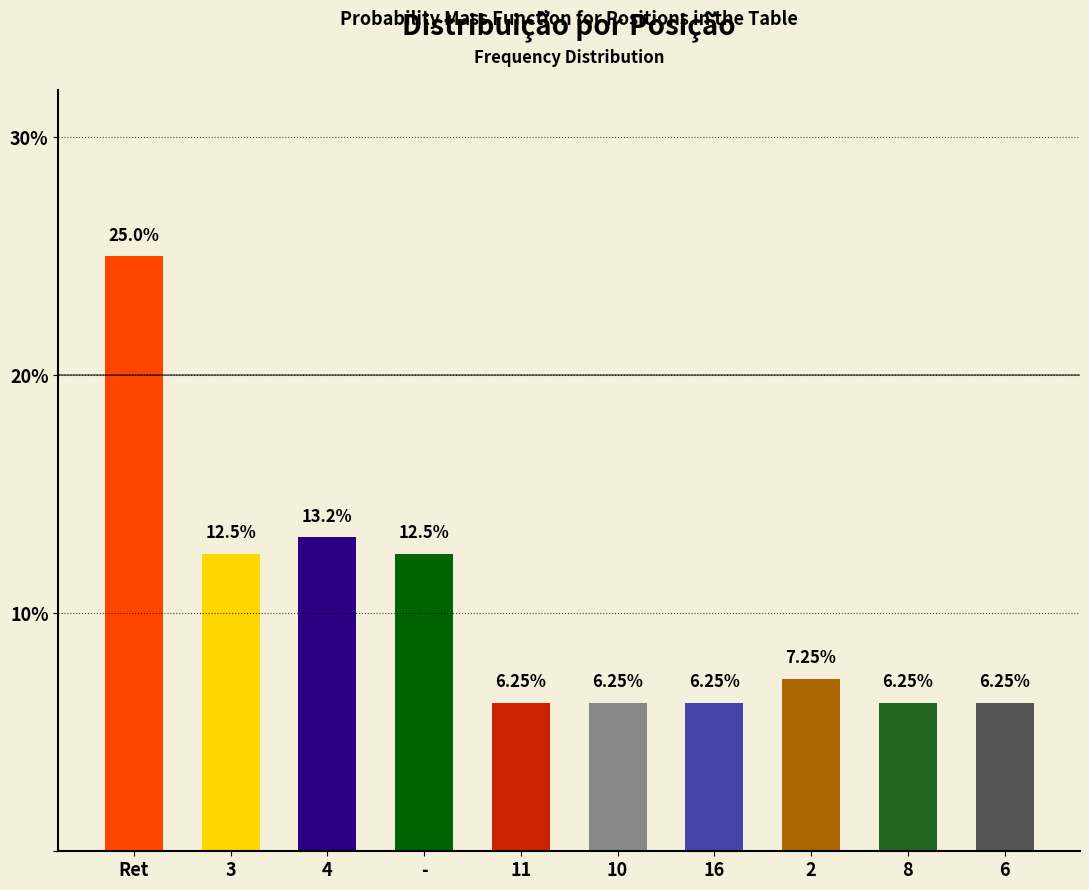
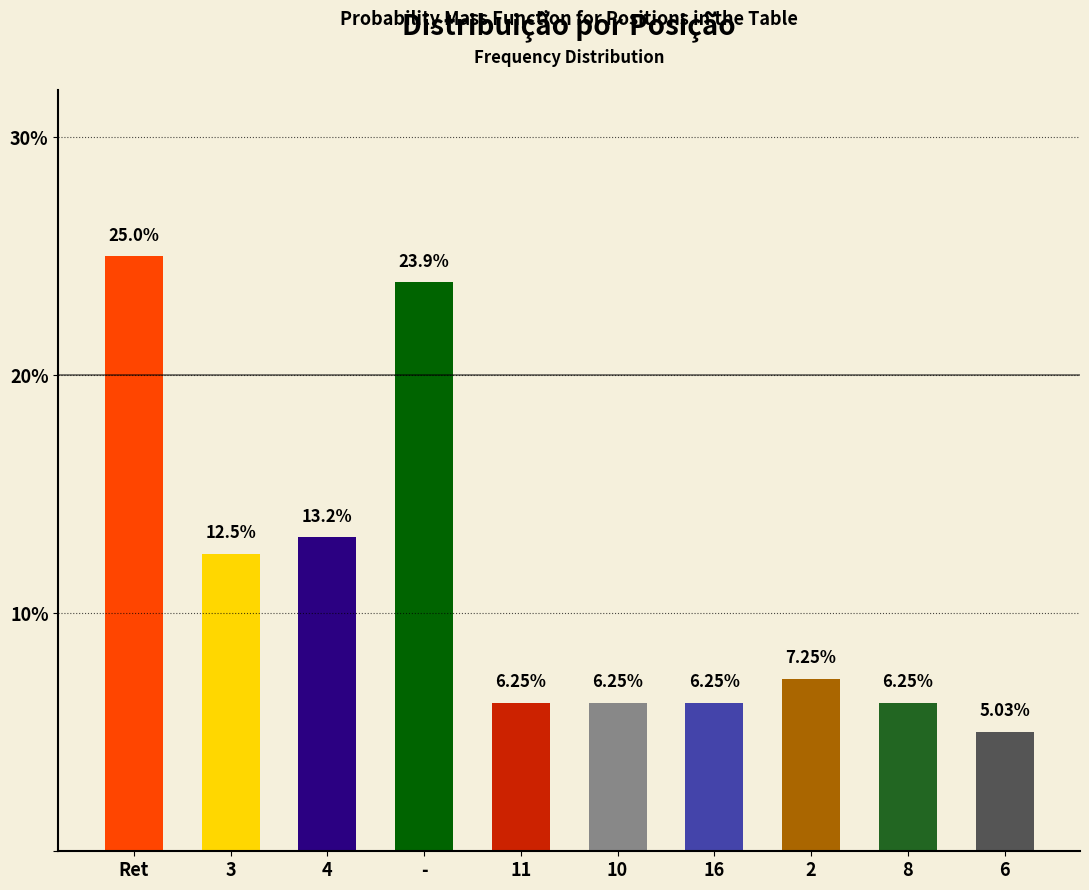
-: 12.5% -> 23.9%
6: 6.25% -> 5.03%
